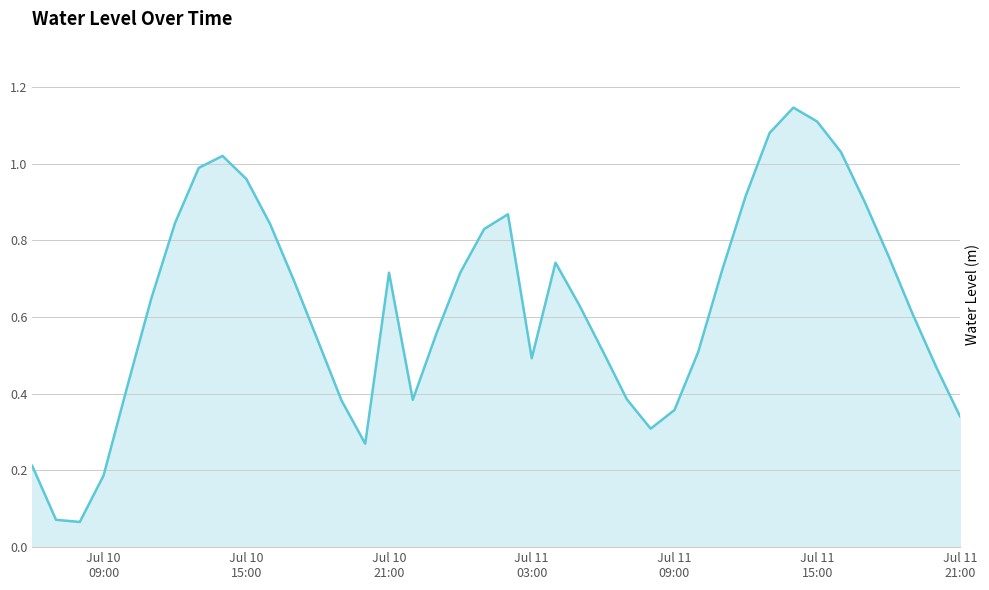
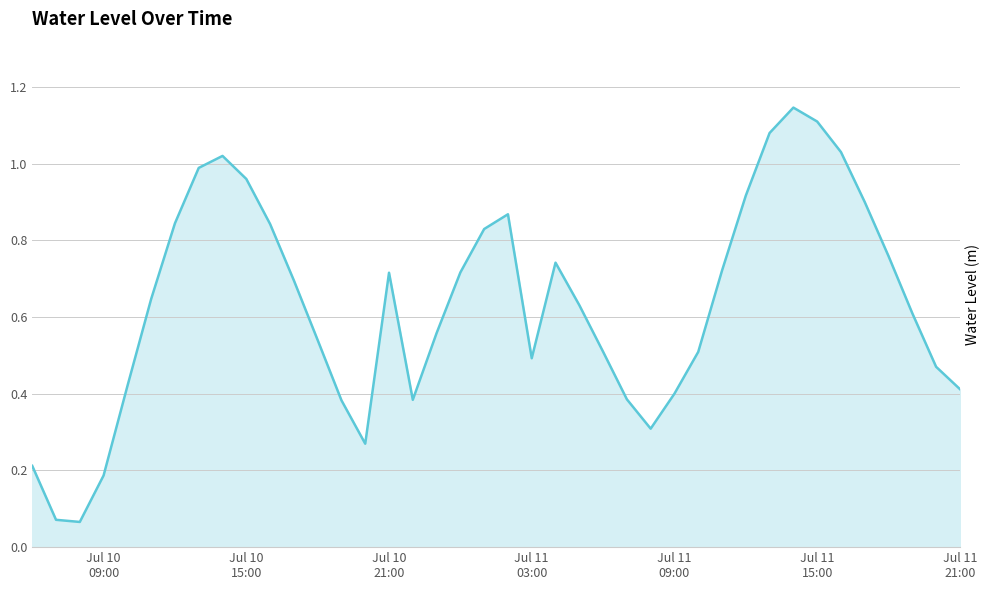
Jul 11 09:00: 0.36 -> 0.40
Jul 11 21:00: 0.34 -> 0.41
